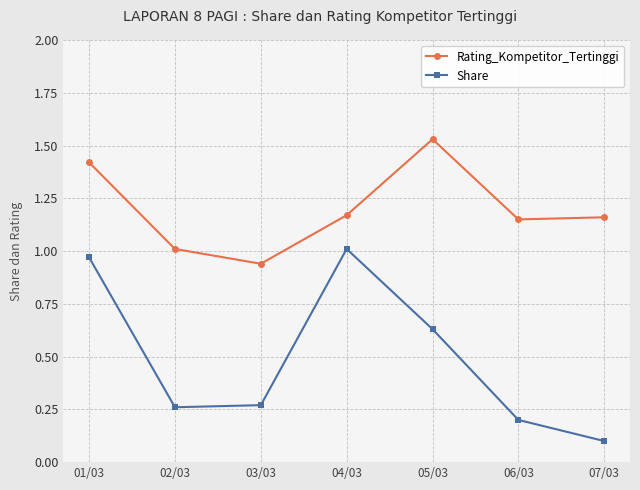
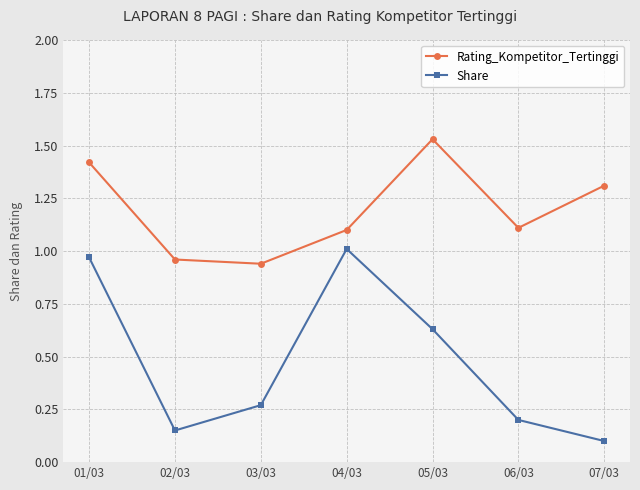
Rating_Kompetitor_Tertinggi, 02/03: 1.01 -> 0.96
Share, 02/03: 0.26 -> 0.15
Rating_Kompetitor_Tertinggi, 04/03: 1.17 -> 1.10
Rating_Kompetitor_Tertinggi, 06/03: 1.15 -> 1.11
Rating_Kompetitor_Tertinggi, 07/03: 1.16 -> 1.31
